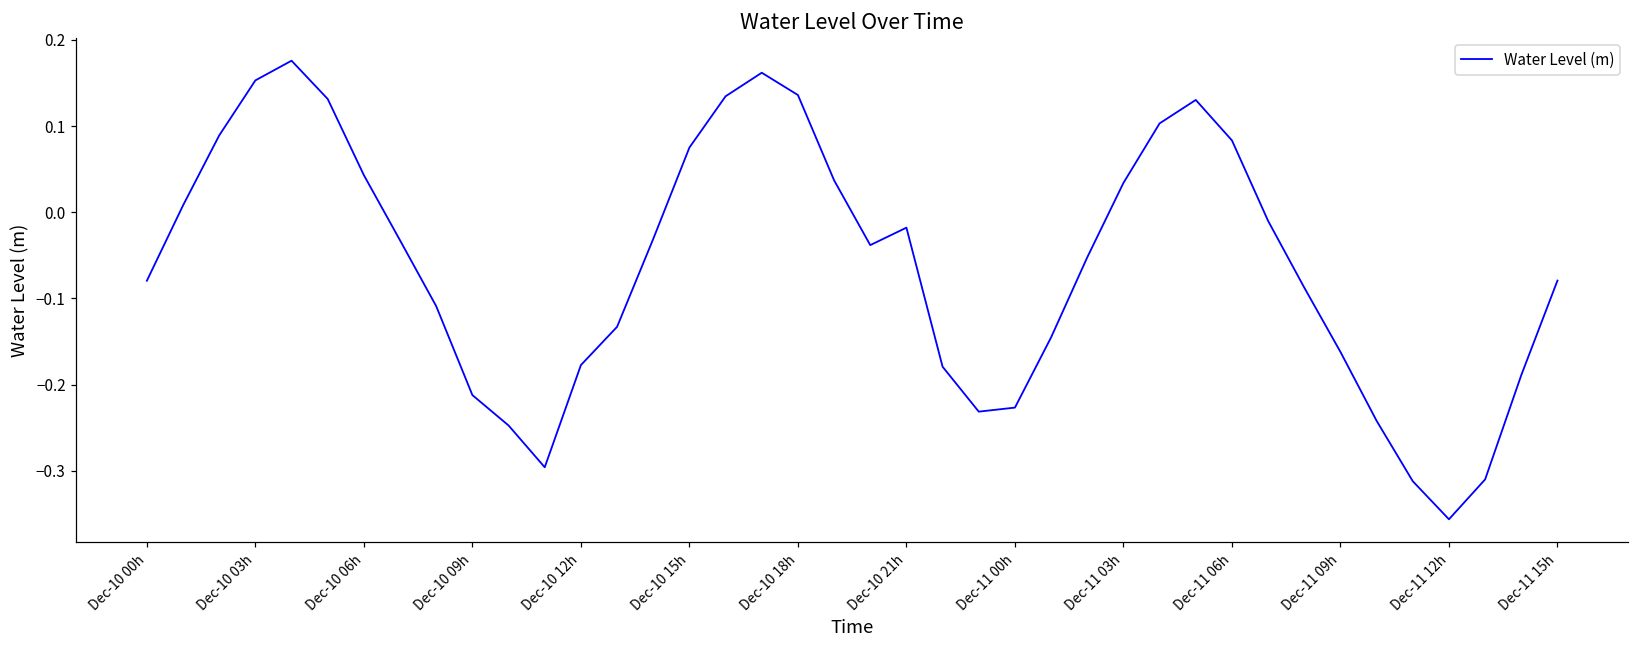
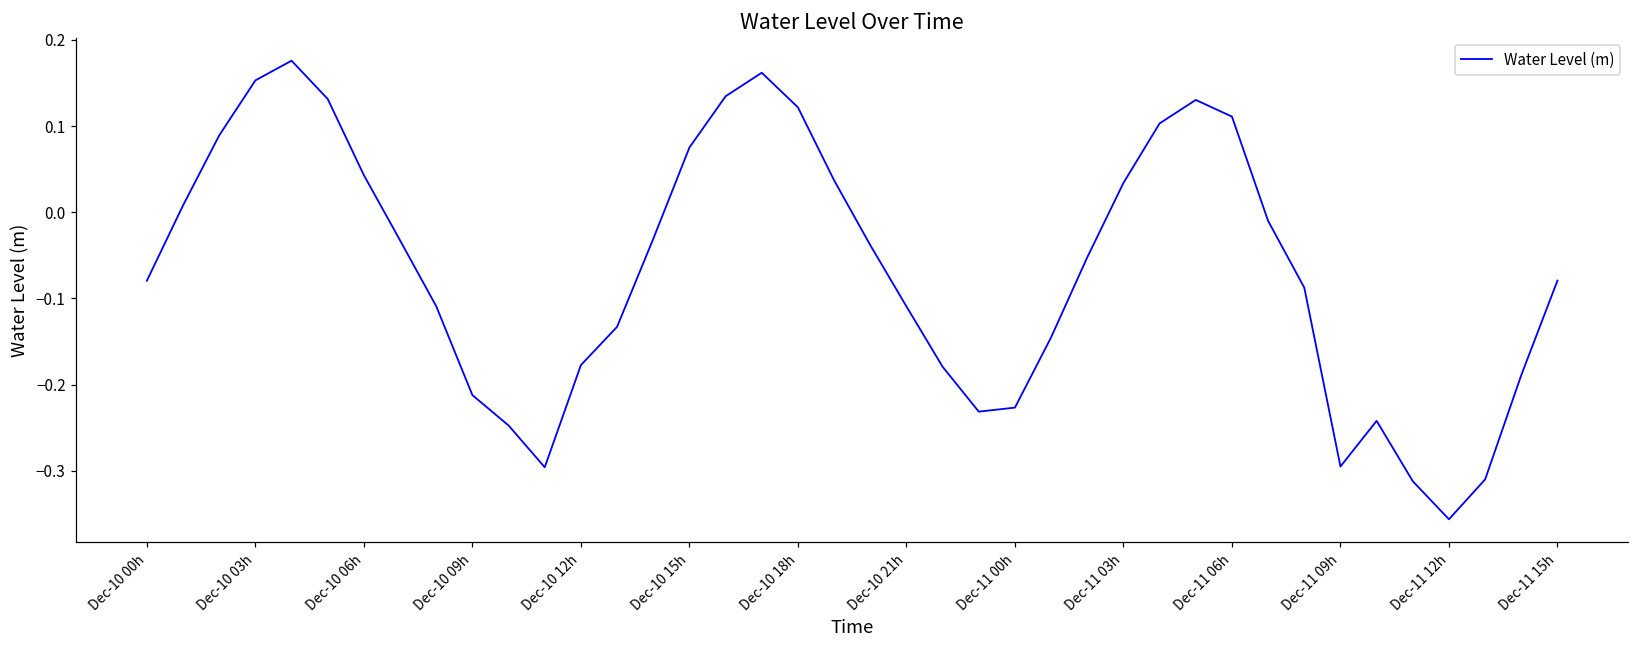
Dec-10 18h: 0.14 -> 0.12
Dec-10 21h: -0.02 -> -0.11
Dec-11 06h: 0.08 -> 0.11
Dec-11 09h: -0.16 -> -0.30
